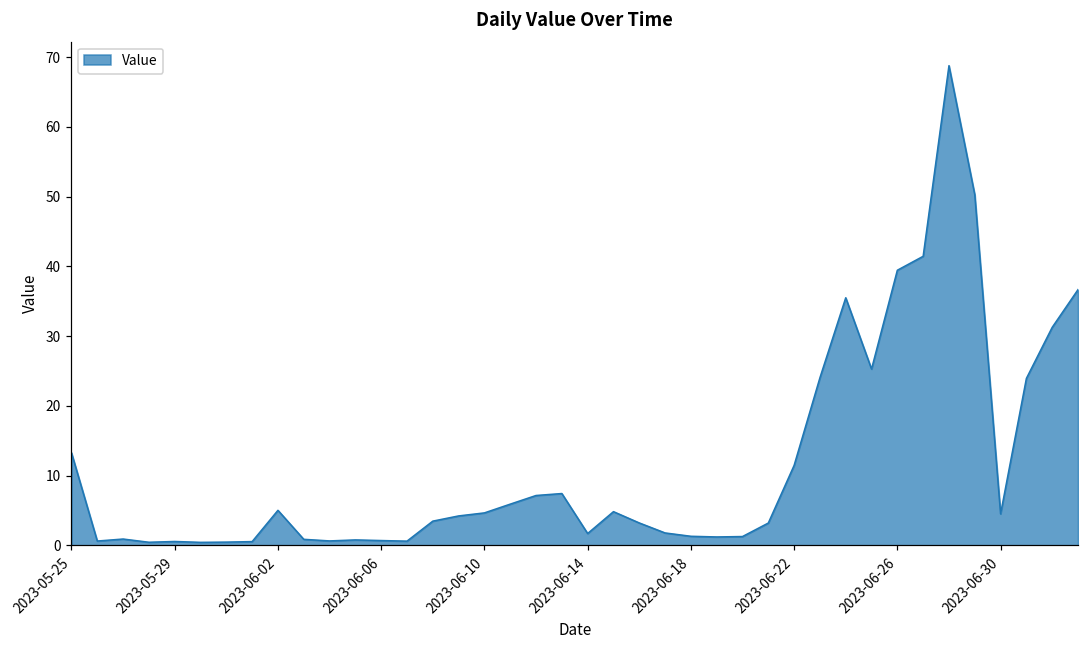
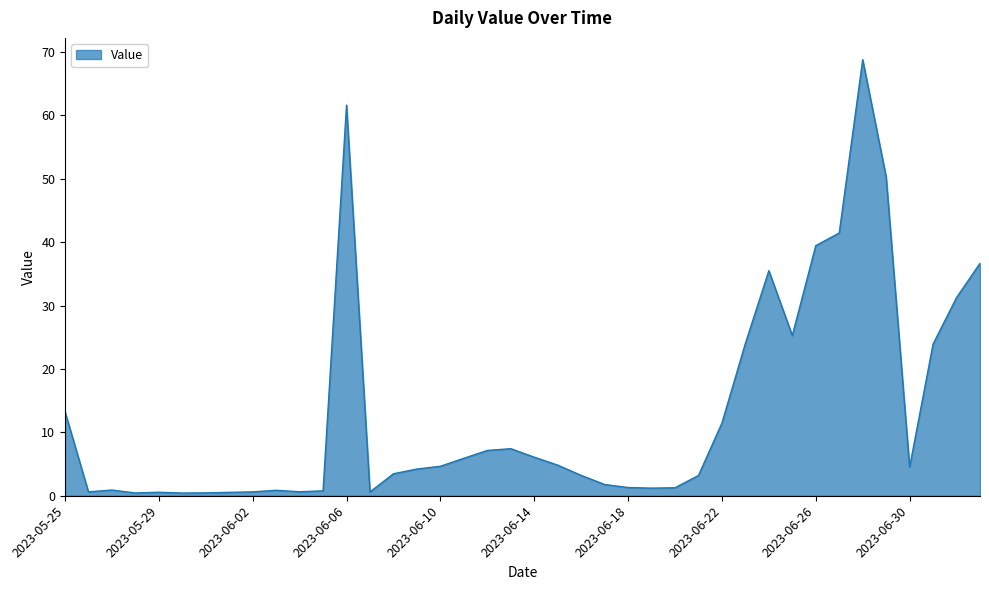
2023-06-02: 5 -> 1
2023-06-06: 1 -> 62
2023-06-14: 2 -> 6
